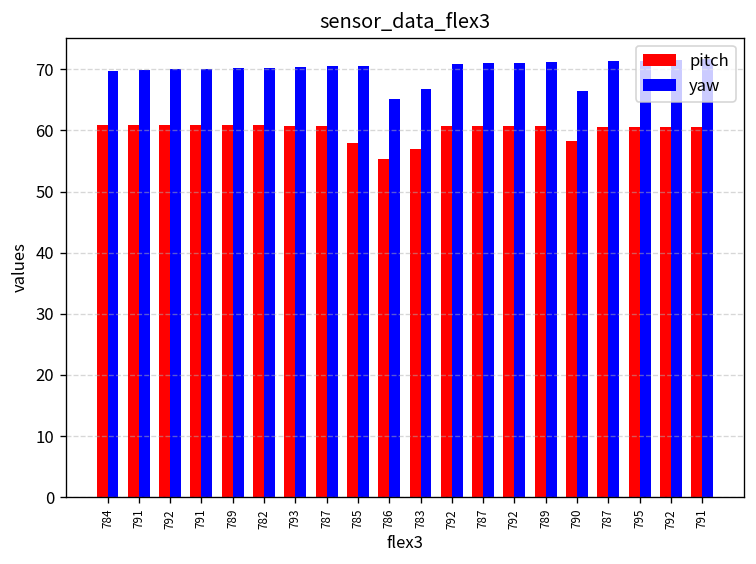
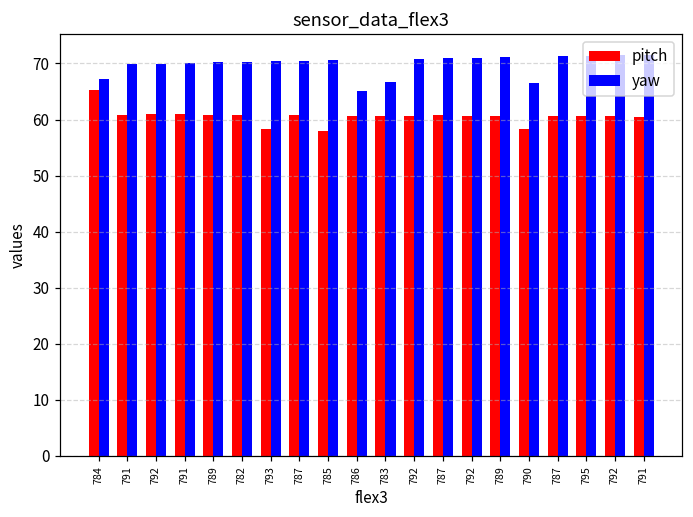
pitch, 784: 61 -> 65
yaw, 784: 70 -> 67
pitch, 793: 61 -> 58
pitch, 786: 55 -> 61
pitch, 783: 57 -> 61
